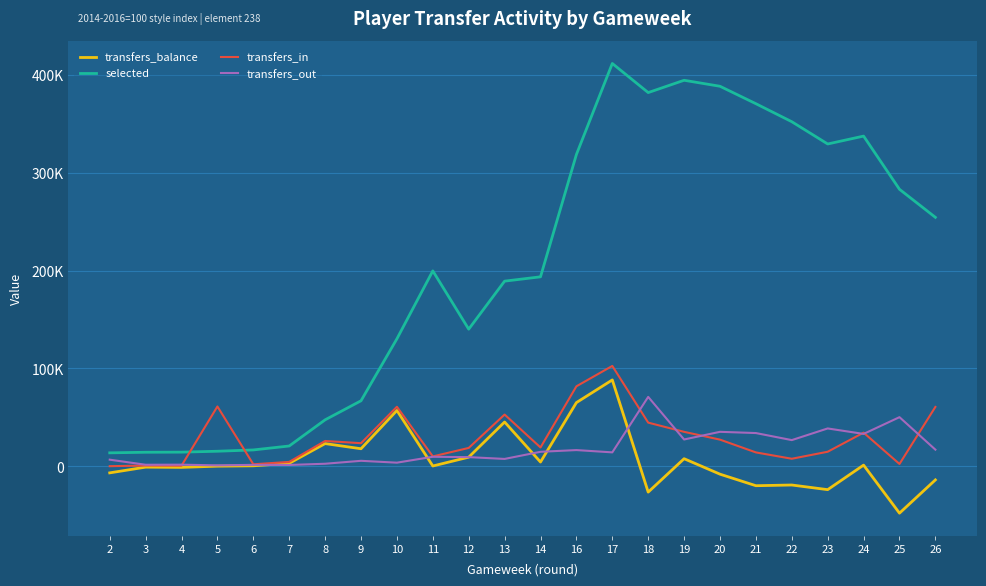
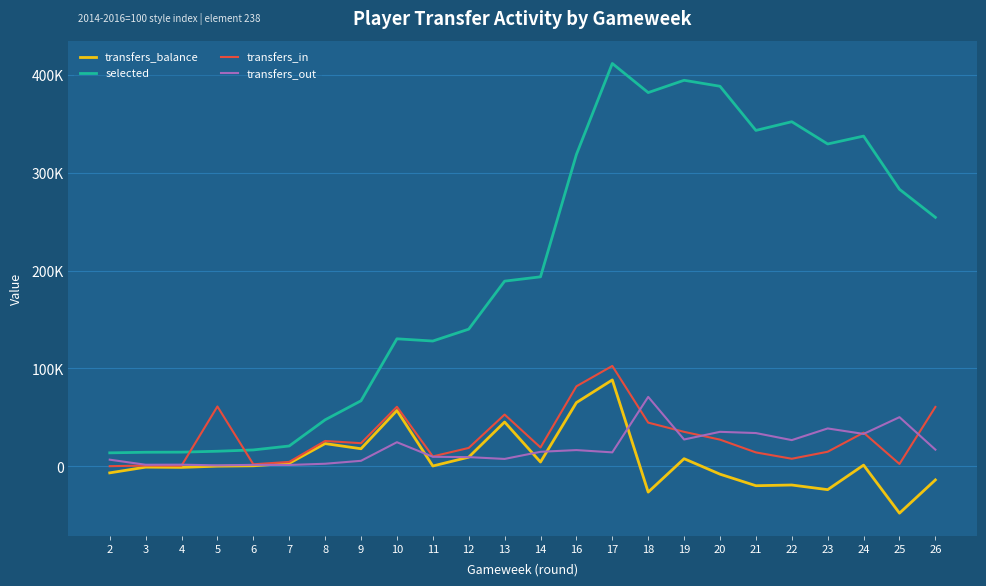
transfers_out, 10: 0 -> 20000
selected, 11: 200000 -> 130000
selected, 21: 370000 -> 340000
